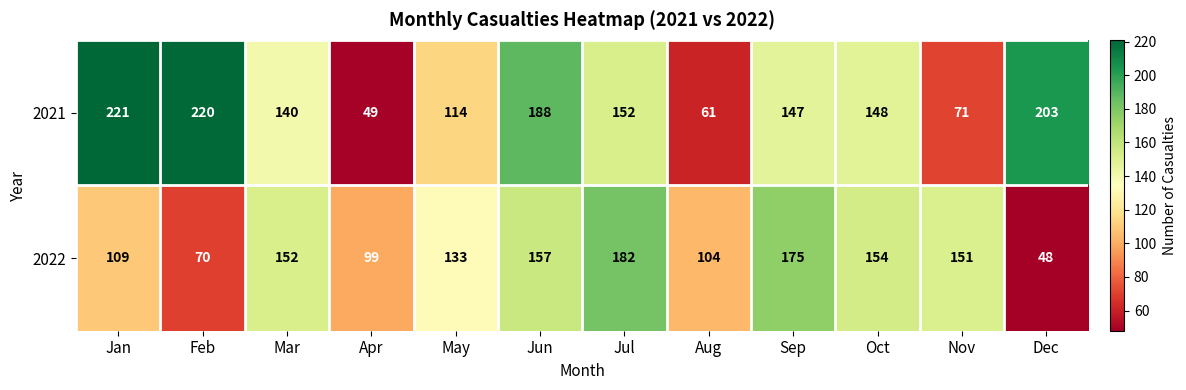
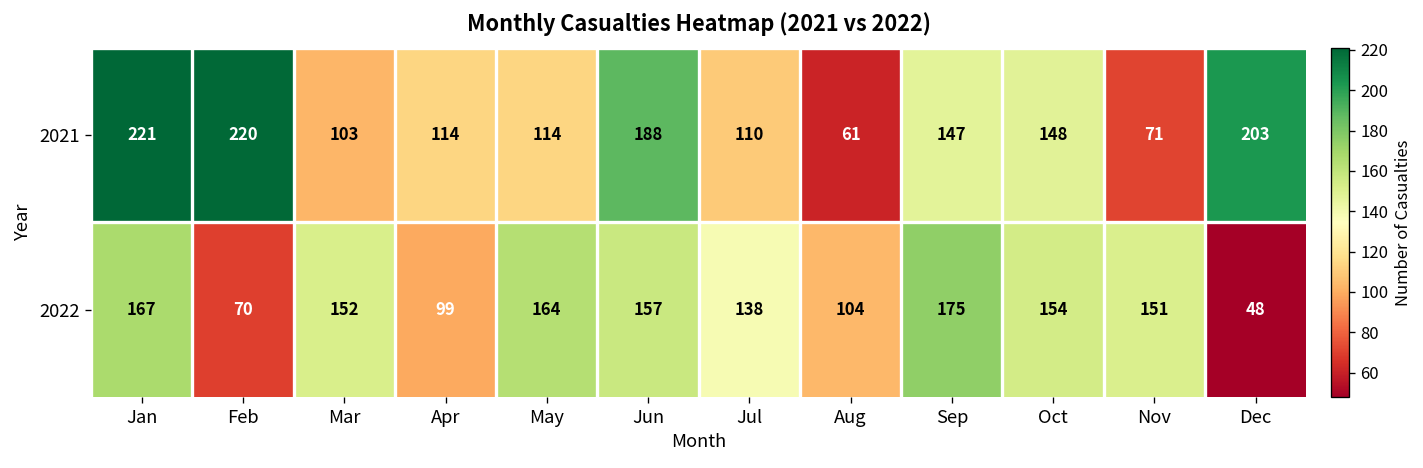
2021, Mar: 140 -> 103
2021, Apr: 49 -> 114
2021, Jul: 152 -> 110
2022, Jan: 109 -> 167
2022, May: 133 -> 164
2022, Jul: 182 -> 138
